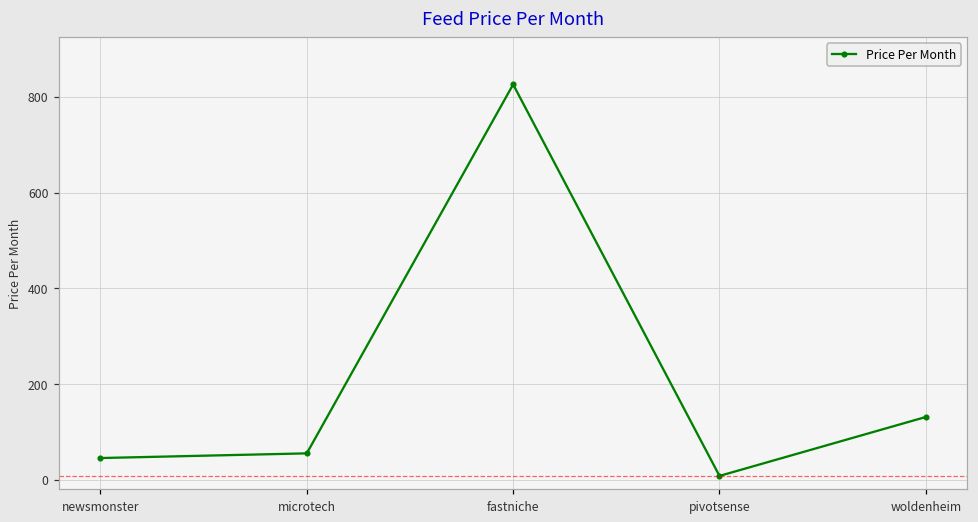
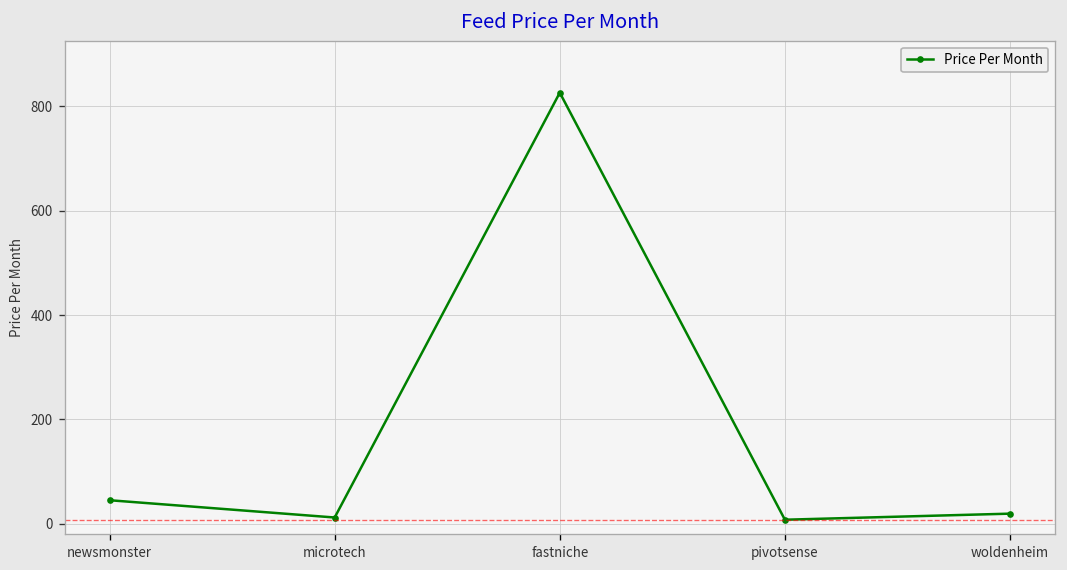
microtech: 60 -> 10
woldenheim: 130 -> 20
